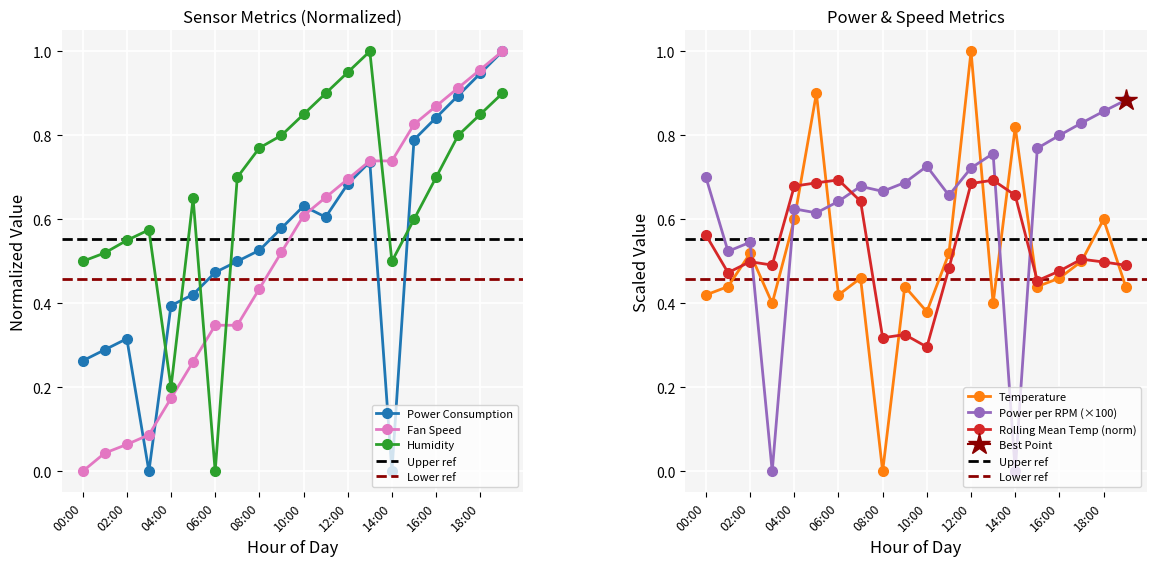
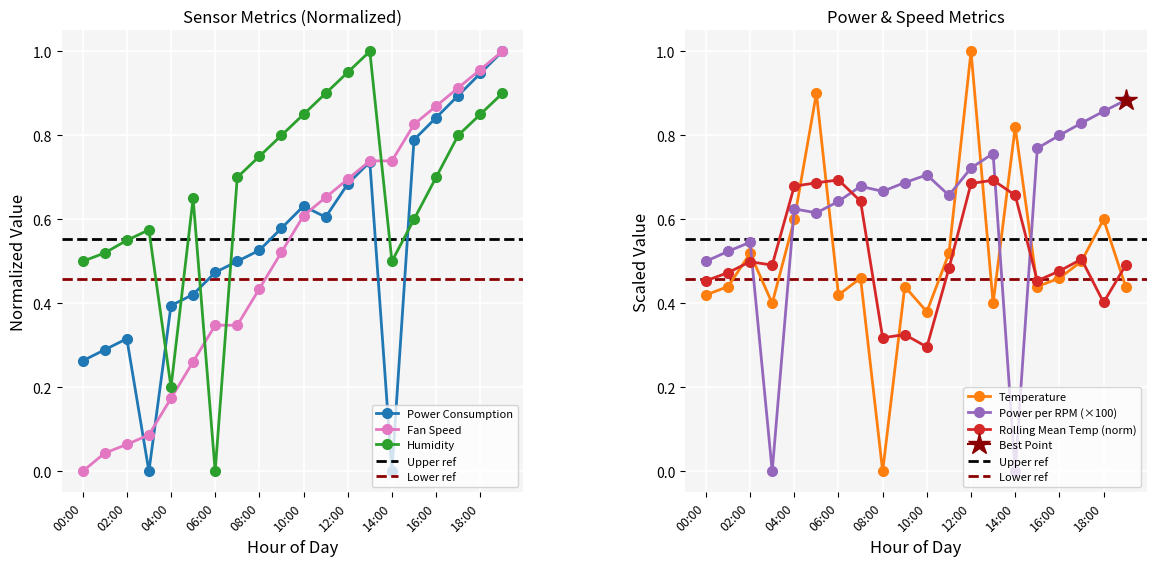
Sensor Metrics (Normalized), Humidity, 08:00: 0.77 -> 0.75
Power & Speed Metrics, Power per RPM (×100), 00:00: 0.70 -> 0.50
Power & Speed Metrics, Rolling Mean Temp (norm), 00:00: 0.56 -> 0.45
Power & Speed Metrics, Power per RPM (×100), 10:00: 0.73 -> 0.71
Power & Speed Metrics, Rolling Mean Temp (norm), 18:00: 0.50 -> 0.40
